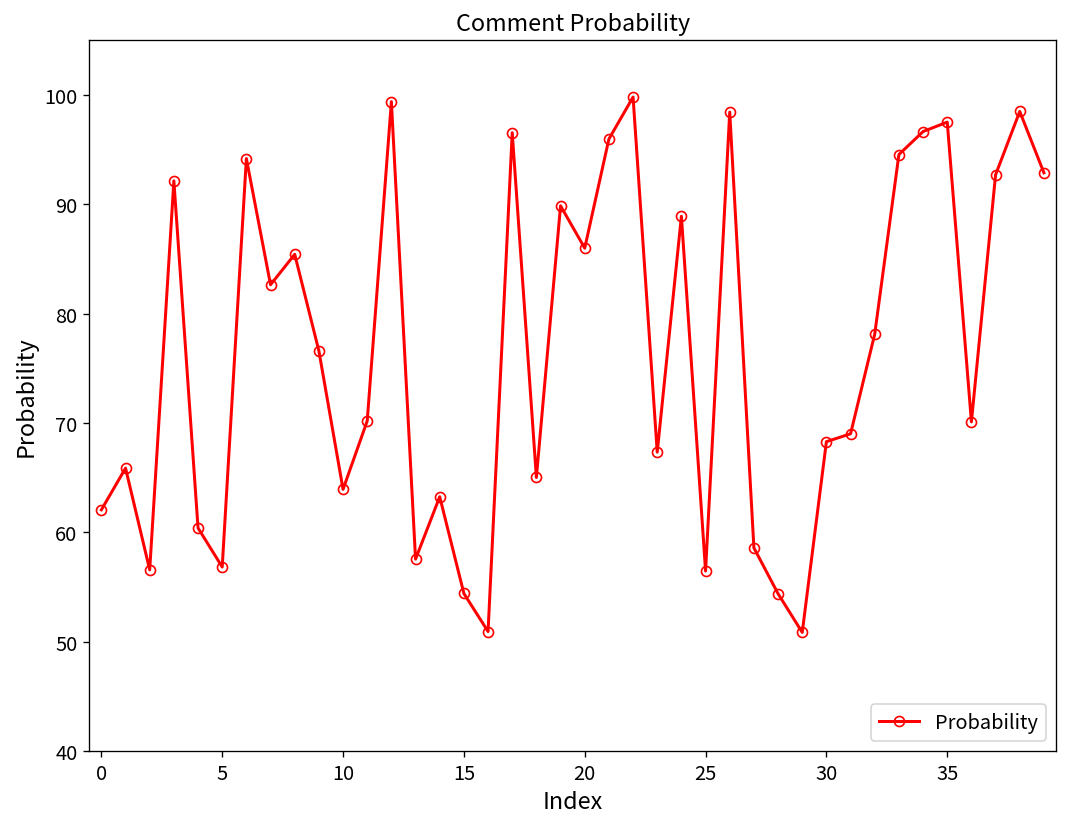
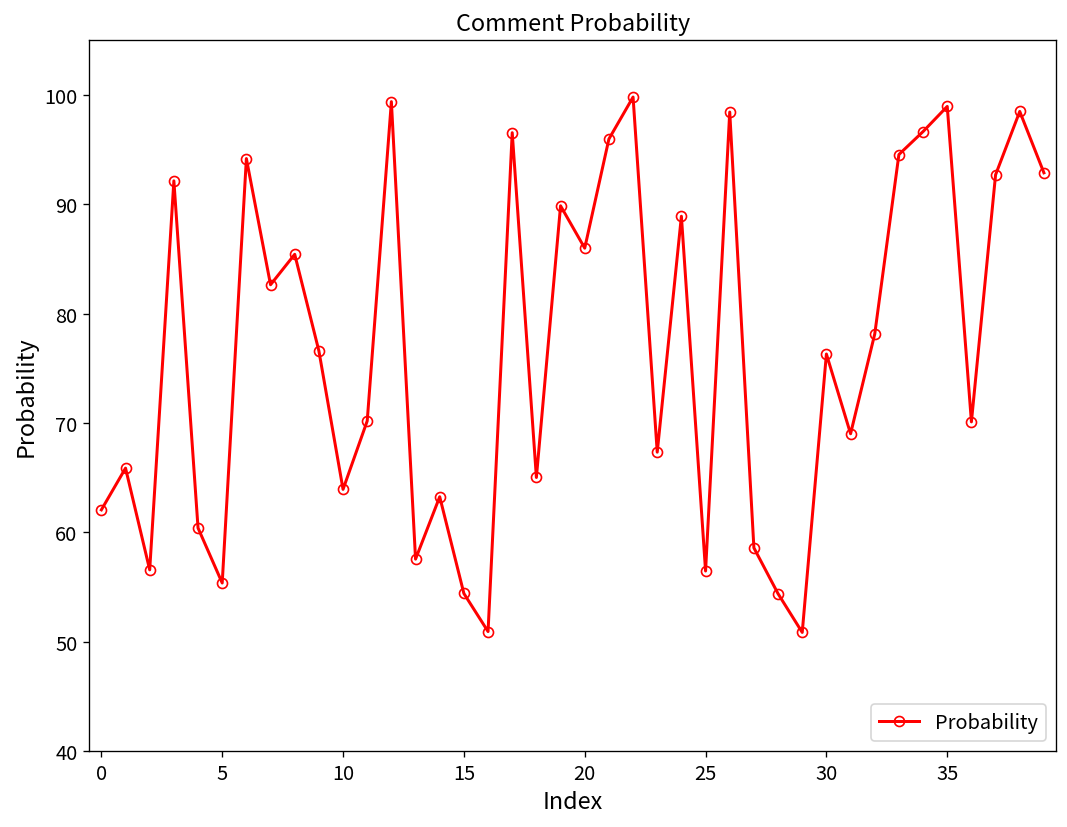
5: 57 -> 55
30: 68 -> 76
35: 98 -> 99
